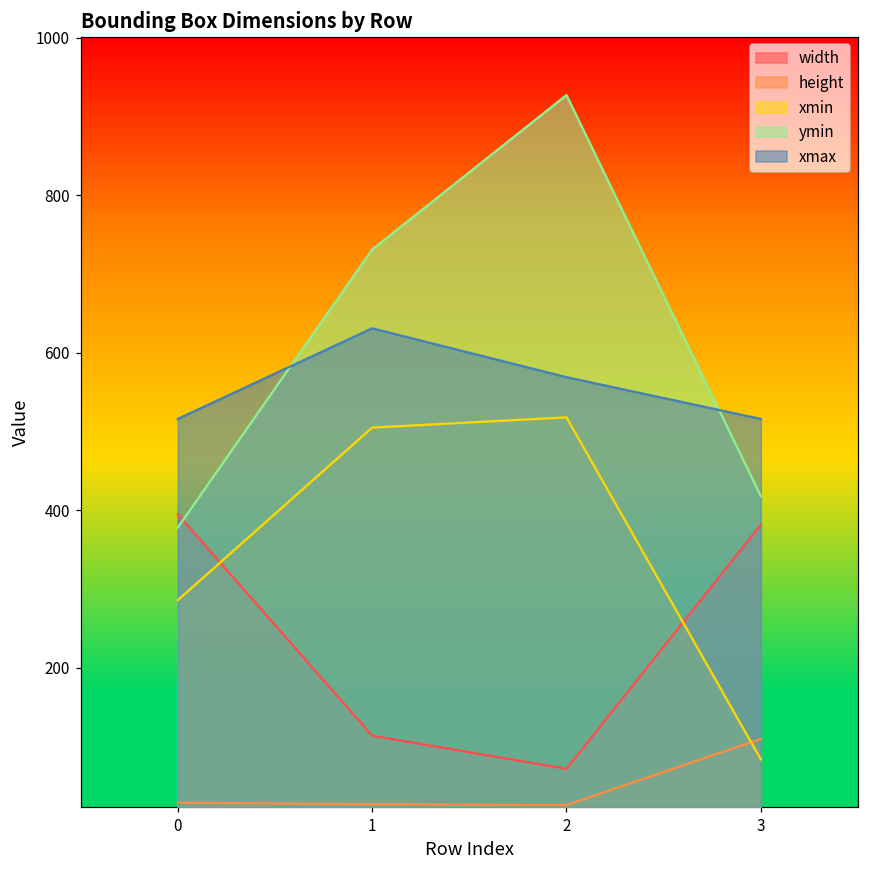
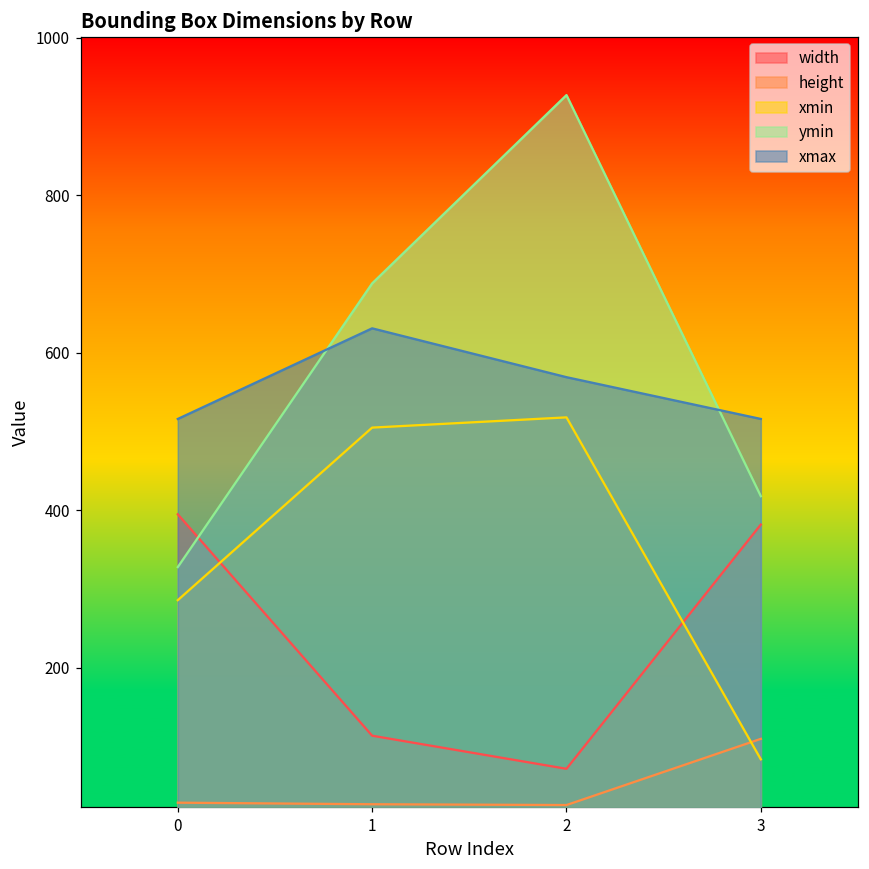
ymin, 0: 380 -> 330
ymin, 1: 730 -> 690
